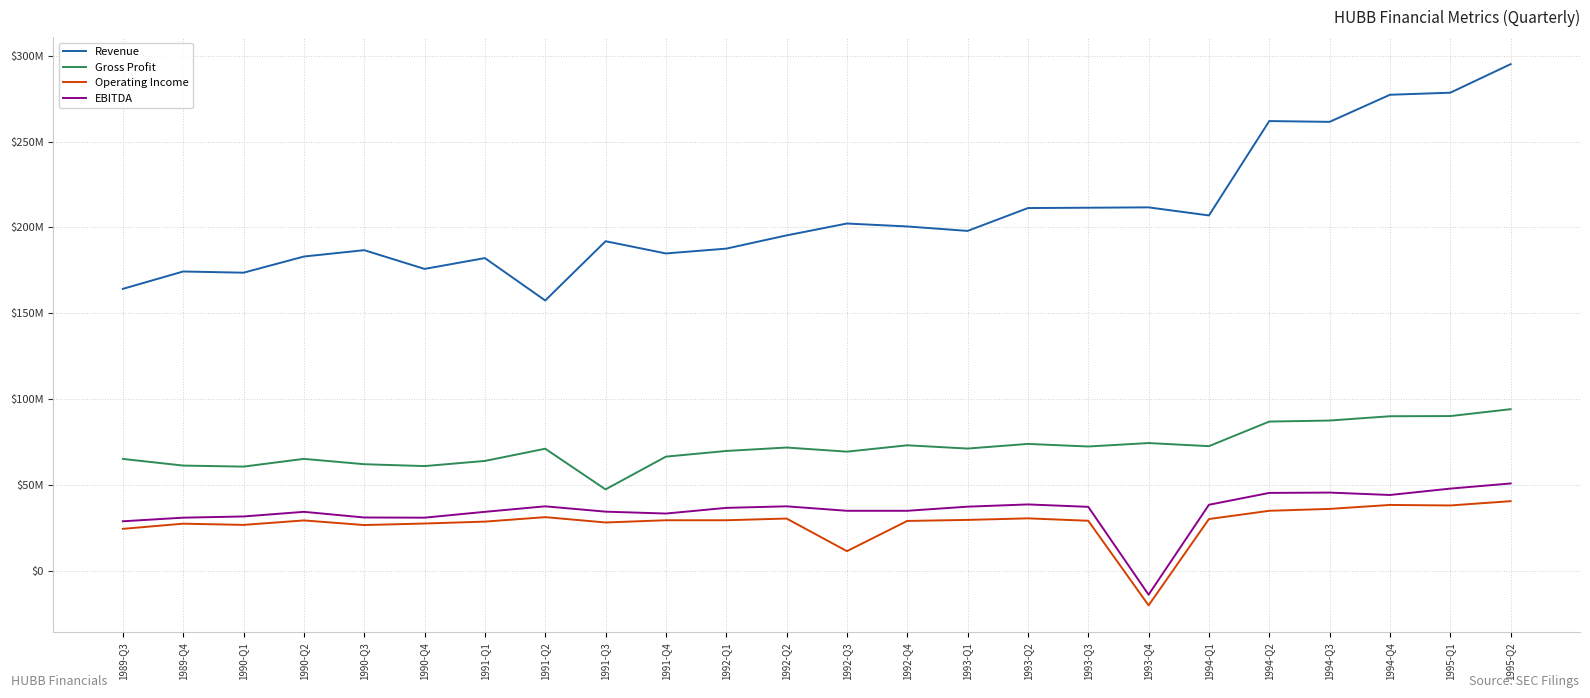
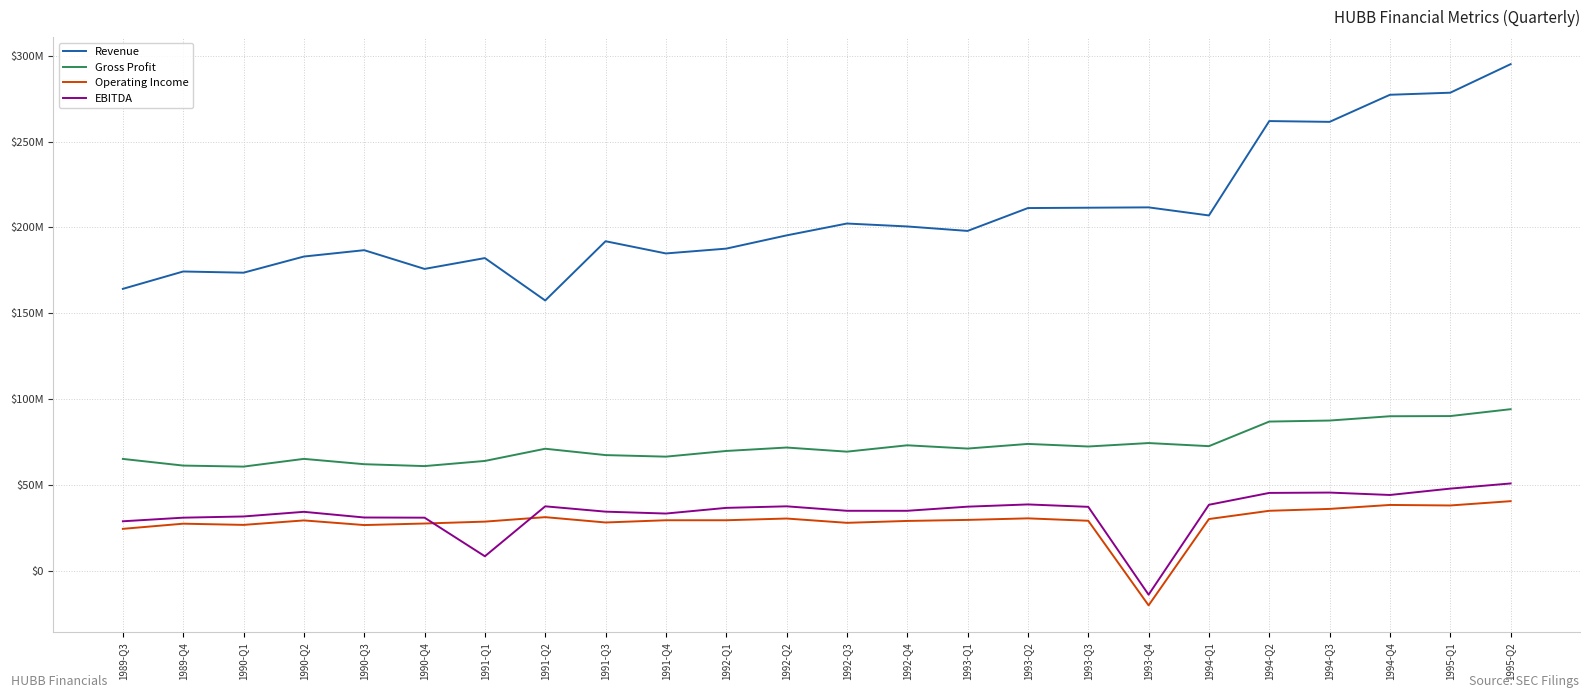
EBITDA, 1991-Q1: $35000000 -> $9000000
Gross Profit, 1991-Q3: $48000000 -> $68000000
Operating Income, 1992-Q3: $12000000 -> $28000000
